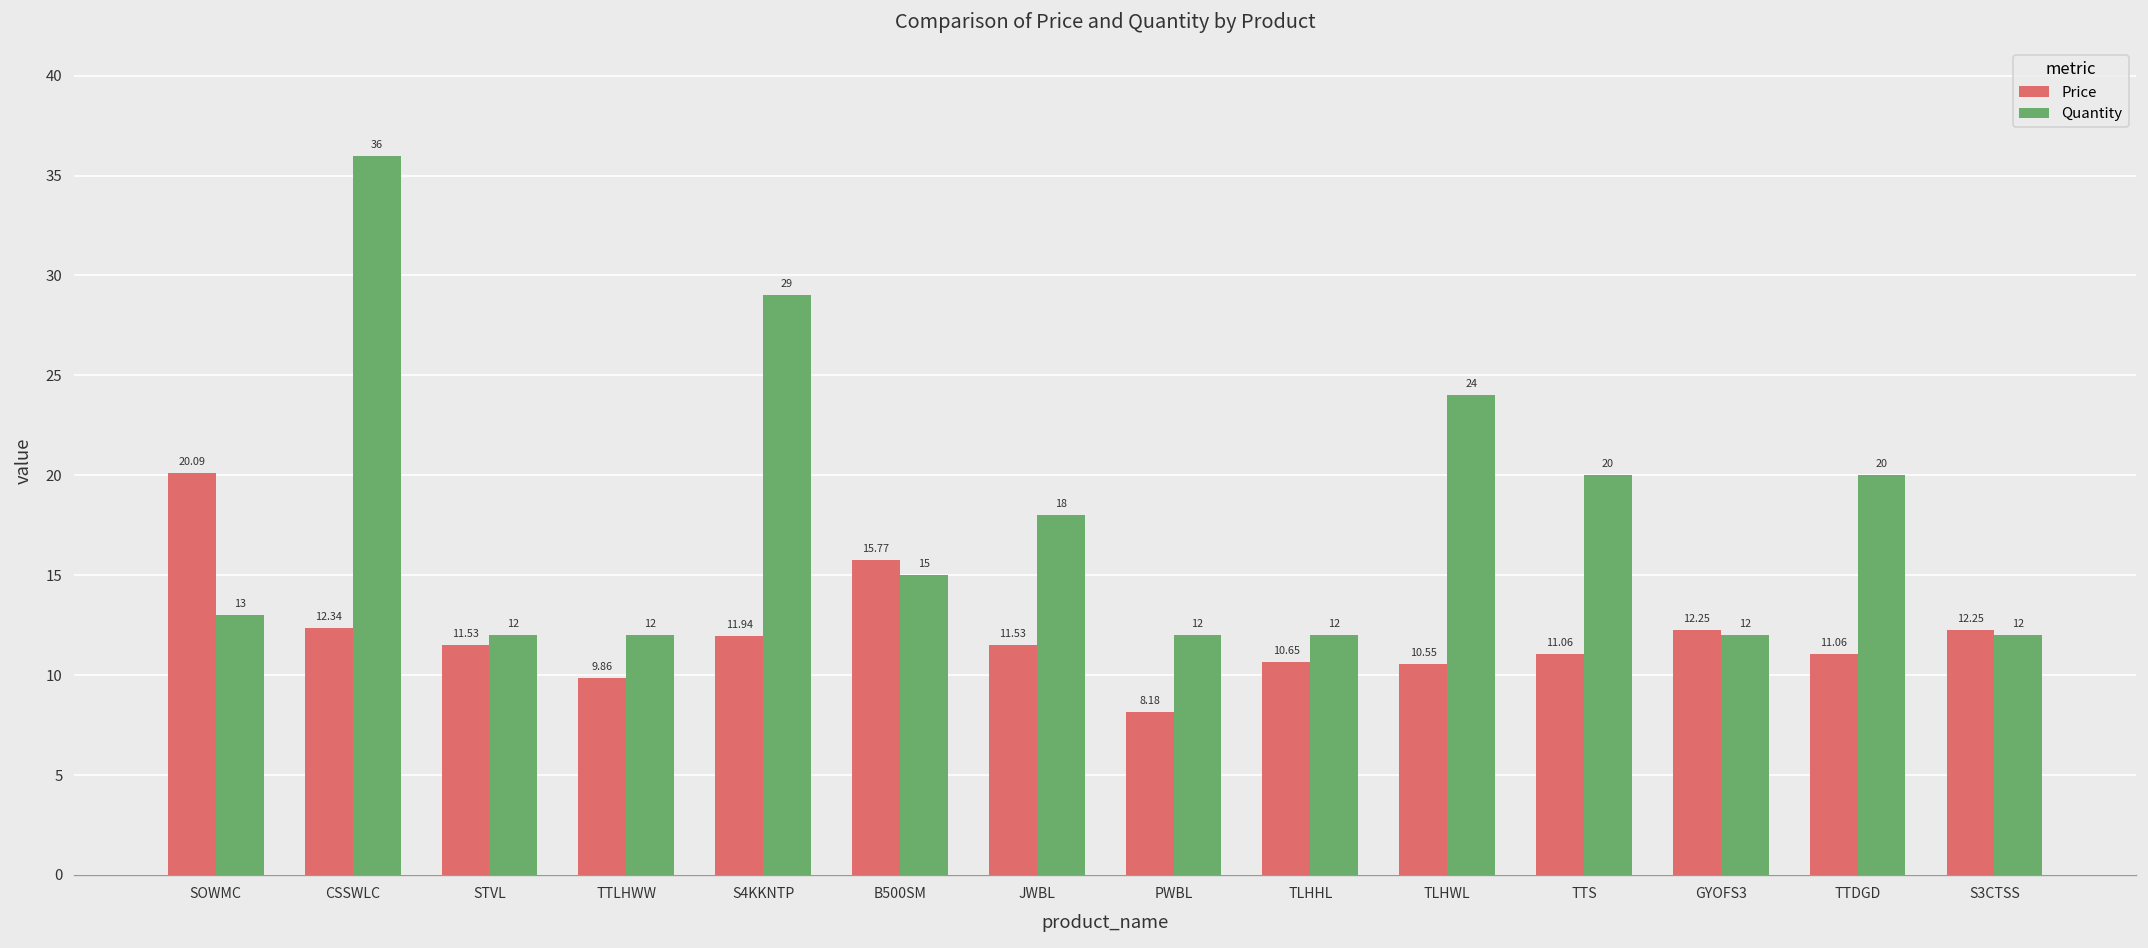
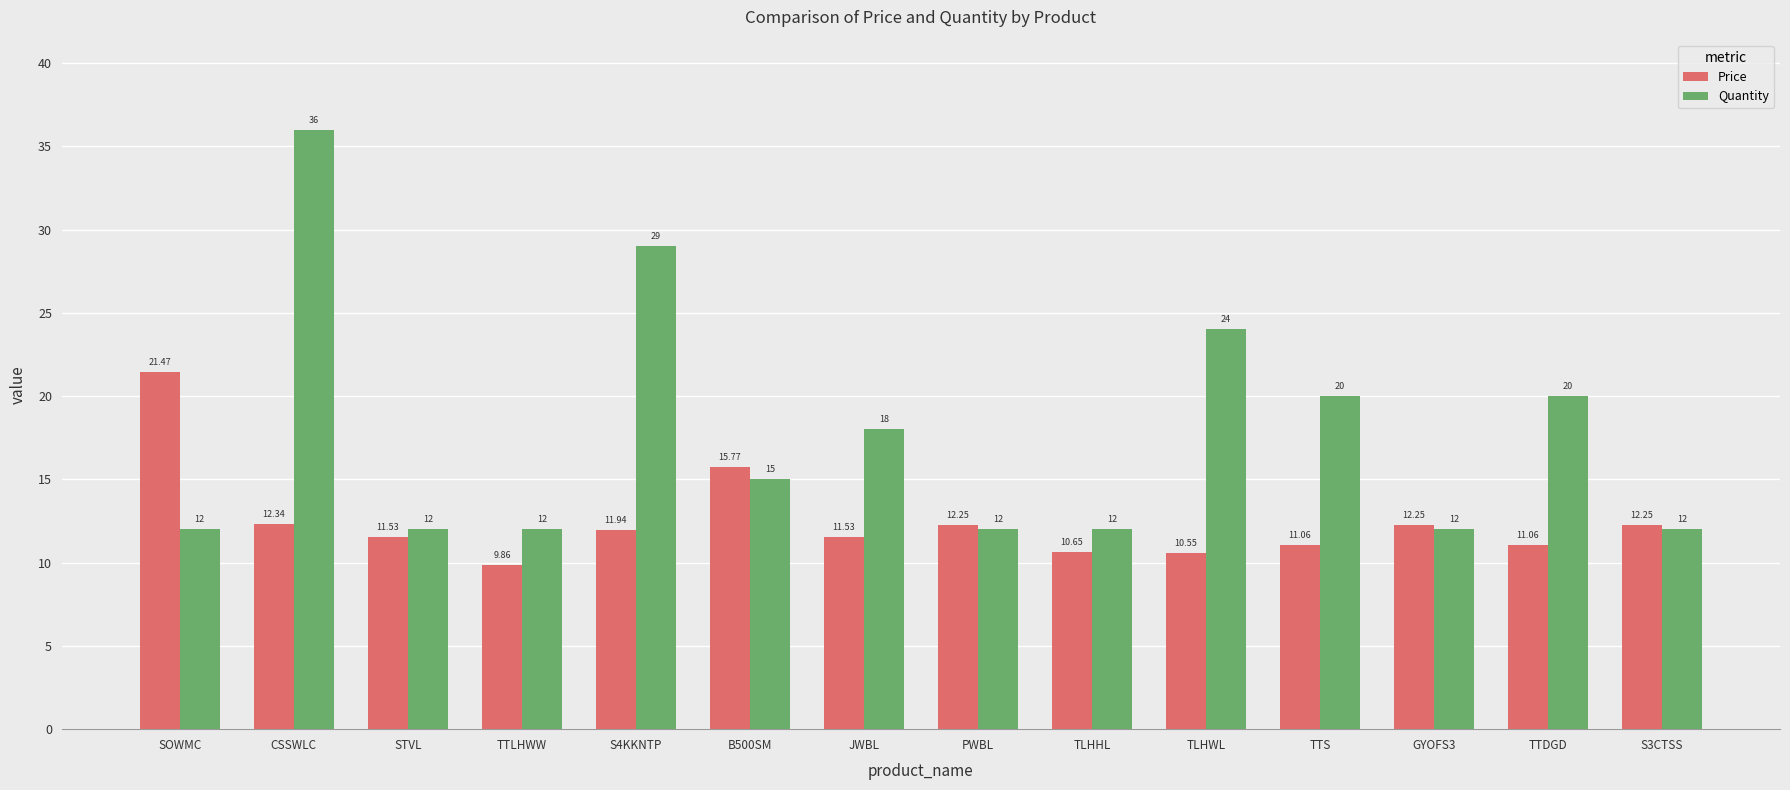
Price, SOWMC: 20.09 -> 21.47
Quantity, SOWMC: 13 -> 12
Price, PWBL: 8.18 -> 12.25
